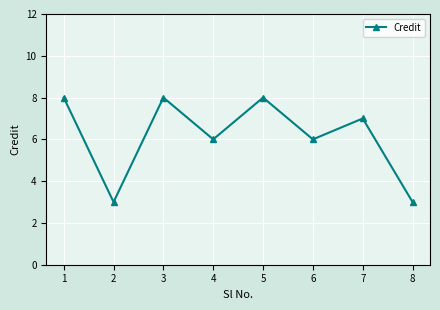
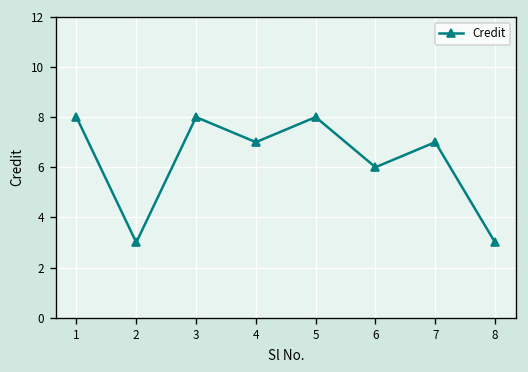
4: 6 -> 7
